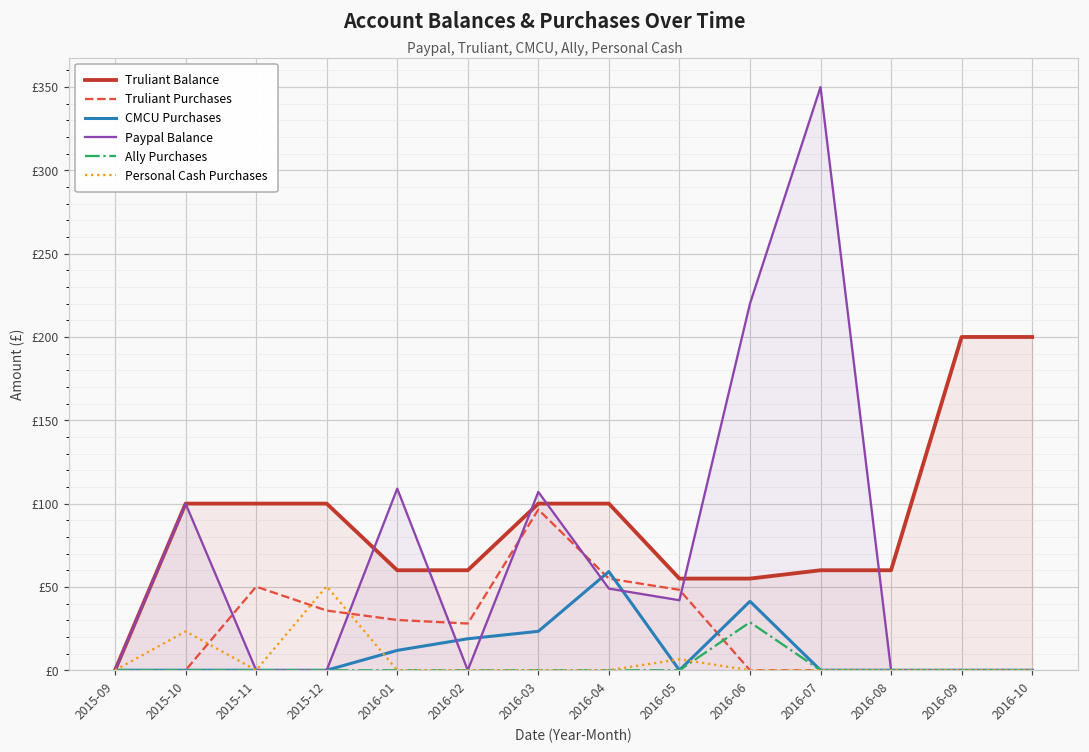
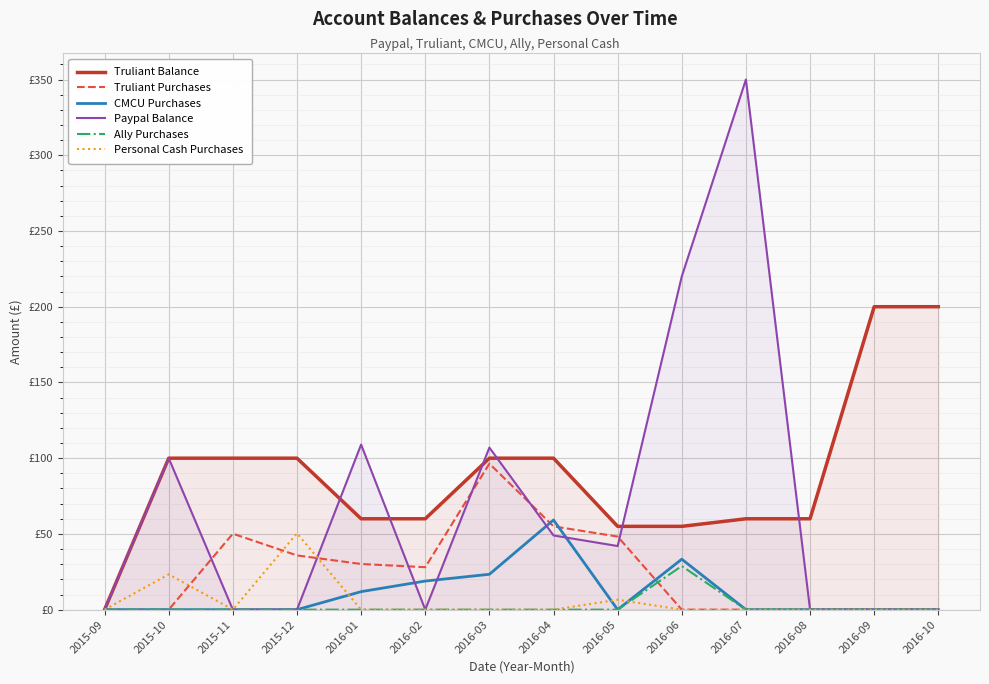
CMCU Purchases, 2016-06: £41 -> £33
